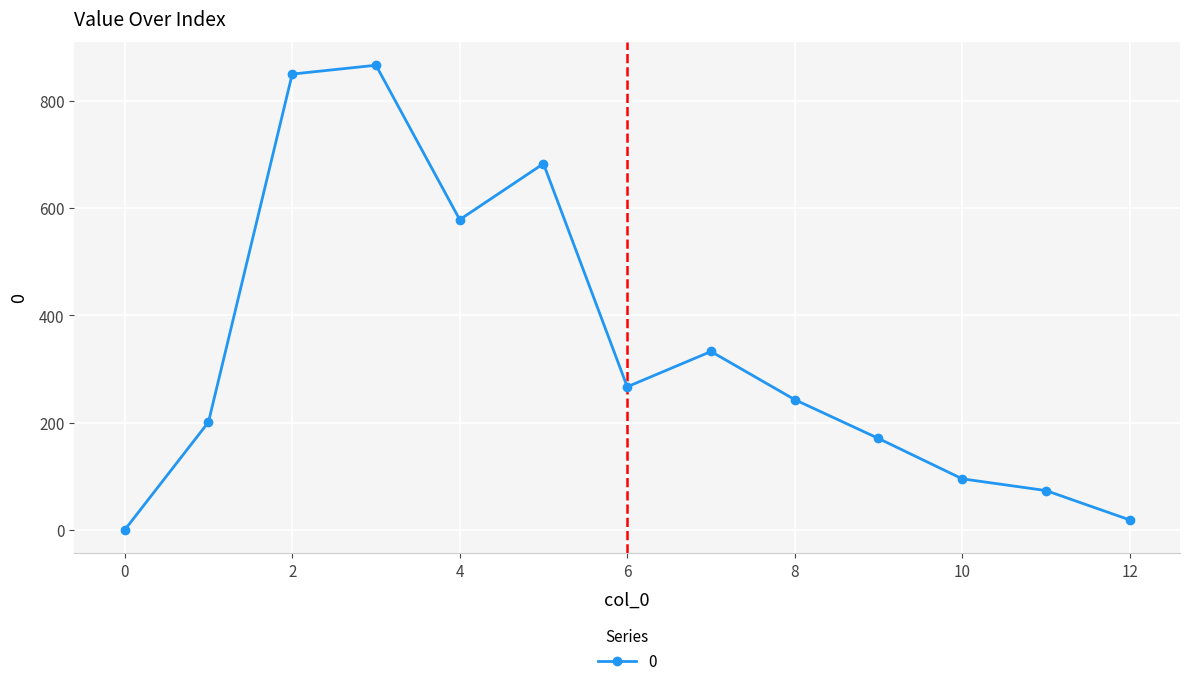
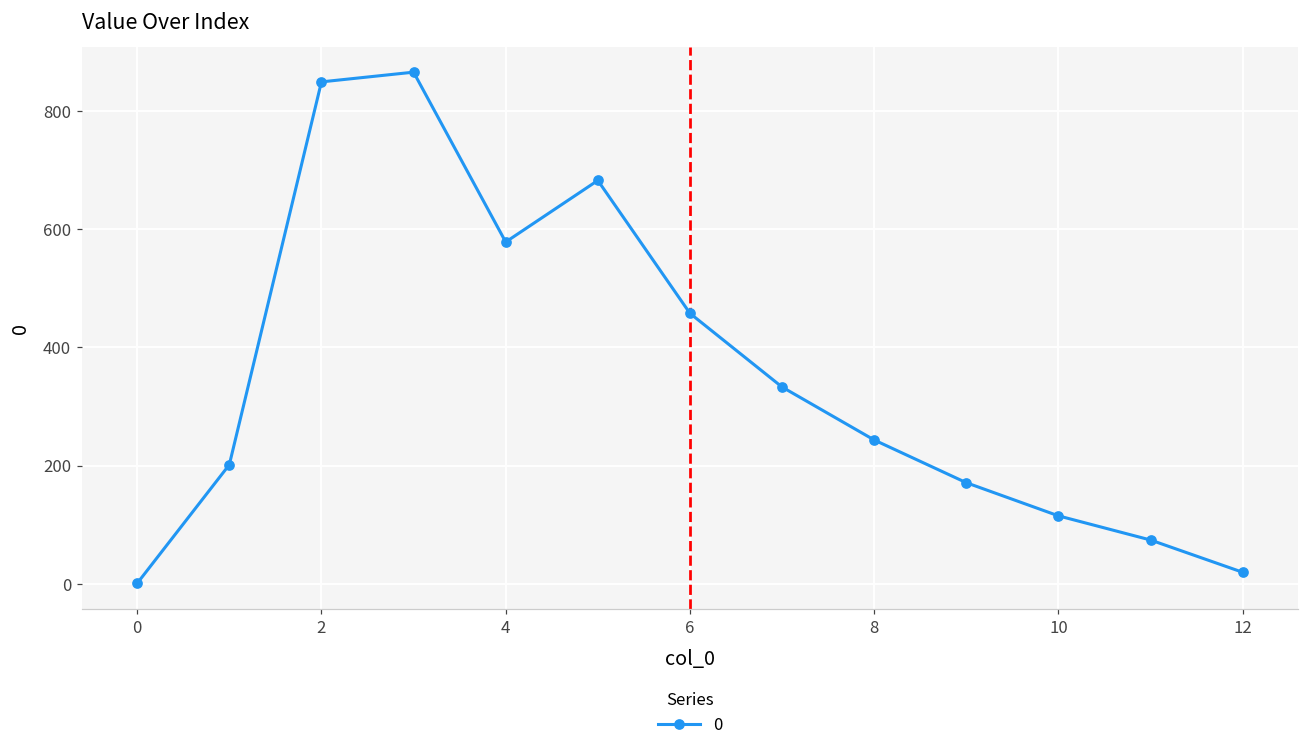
6: 270 -> 460
10: 100 -> 110
